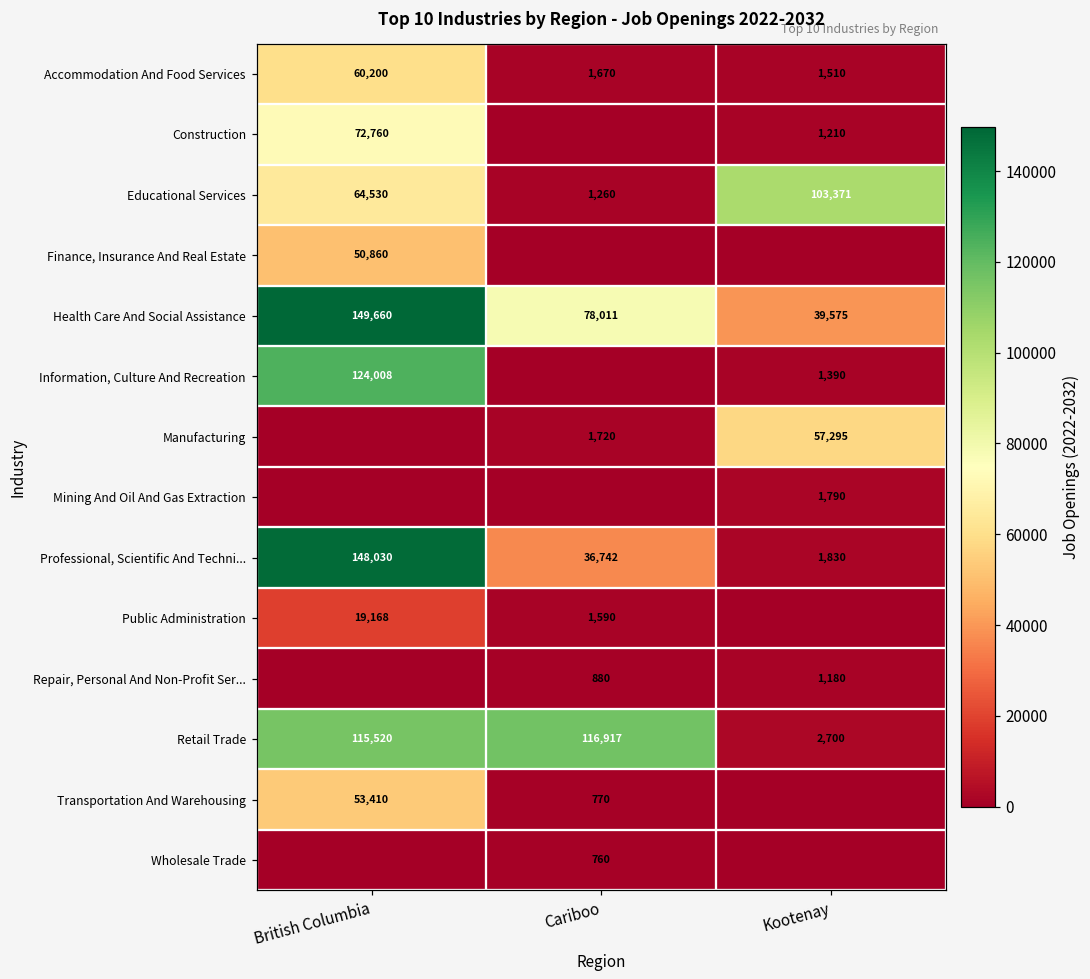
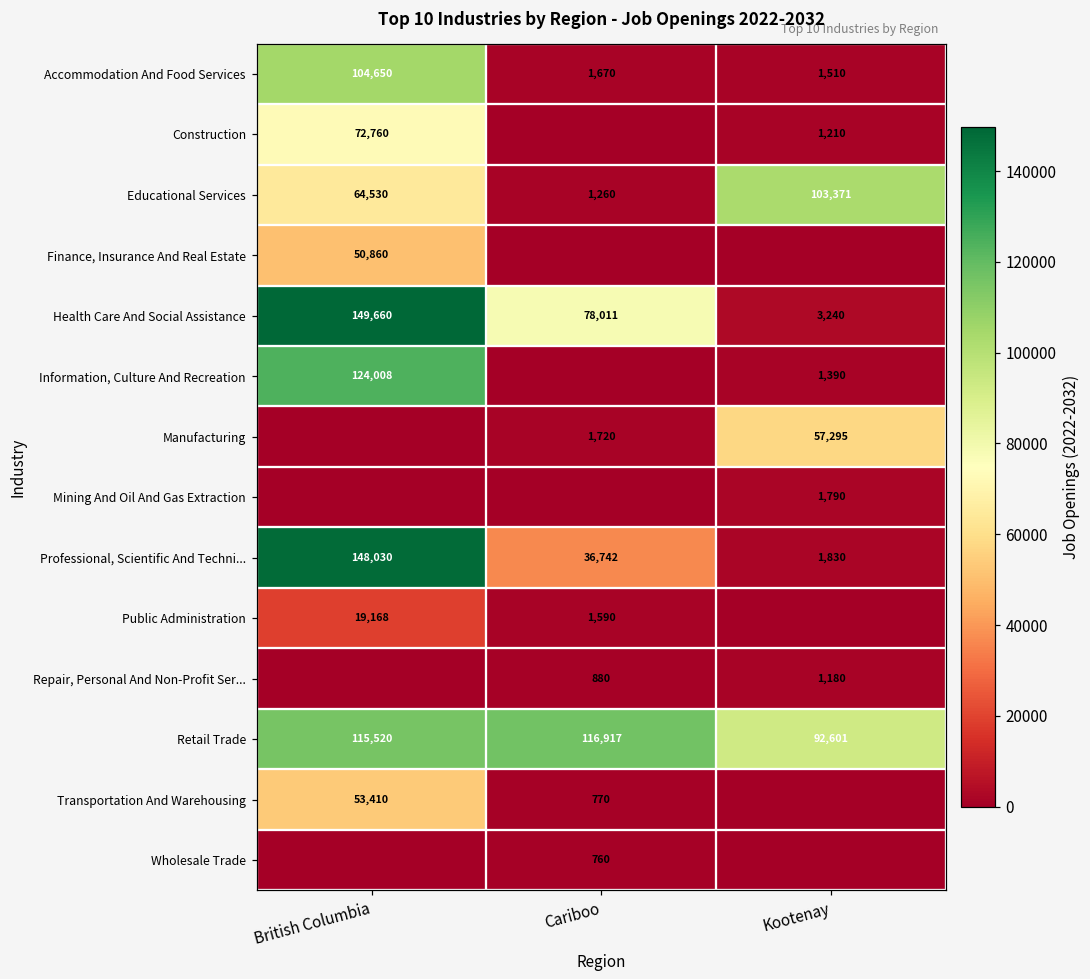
Accommodation And Food Services, British Columbia: 60,200 -> 104,650
Health Care And Social Assistance, Kootenay: 39,575 -> 3,240
Retail Trade, Kootenay: 2,700 -> 92,601
